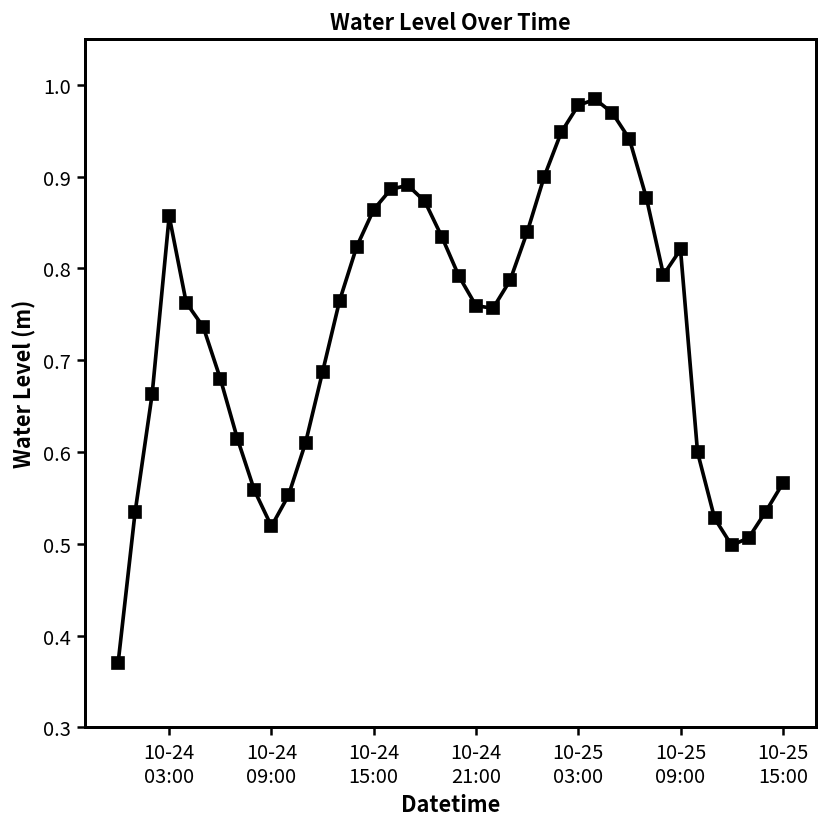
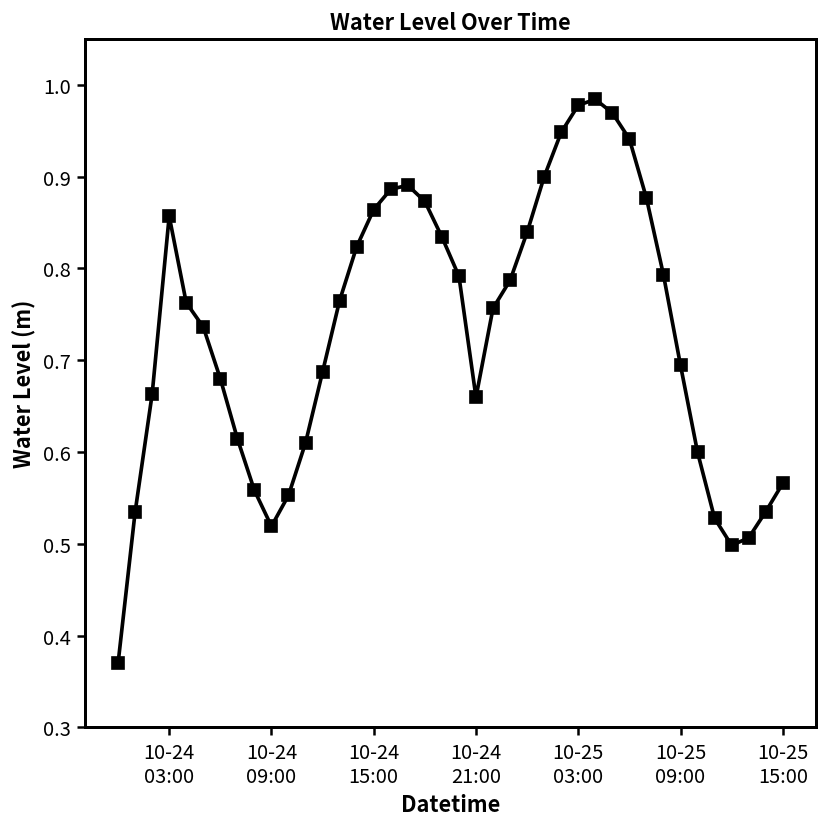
10-24 21:00: 0.76 -> 0.66
10-25 09:00: 0.82 -> 0.69
